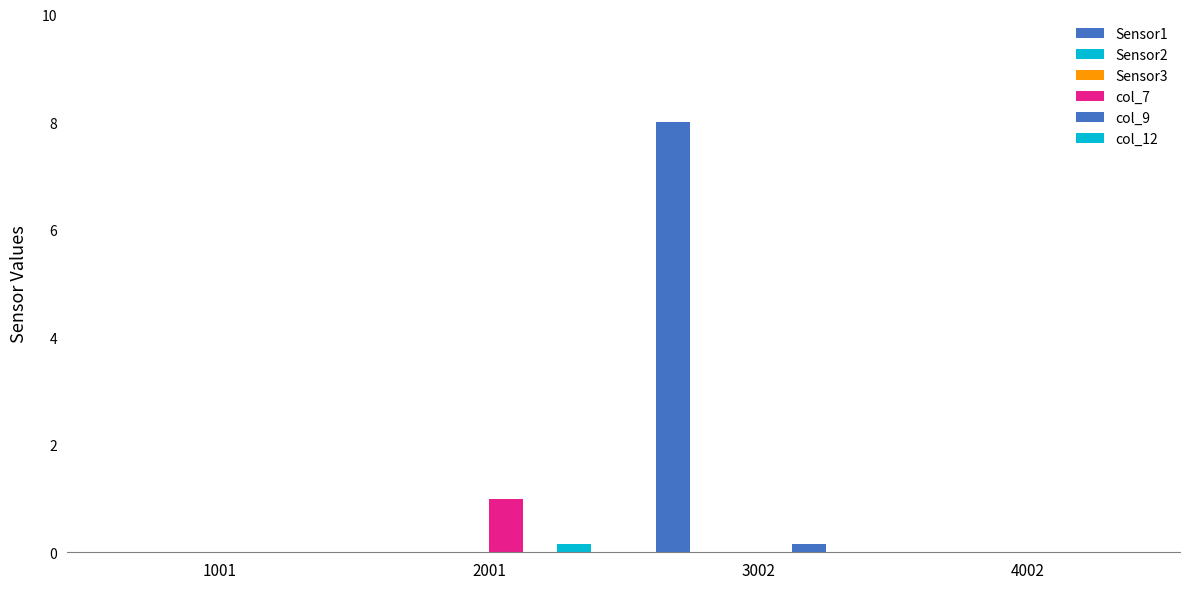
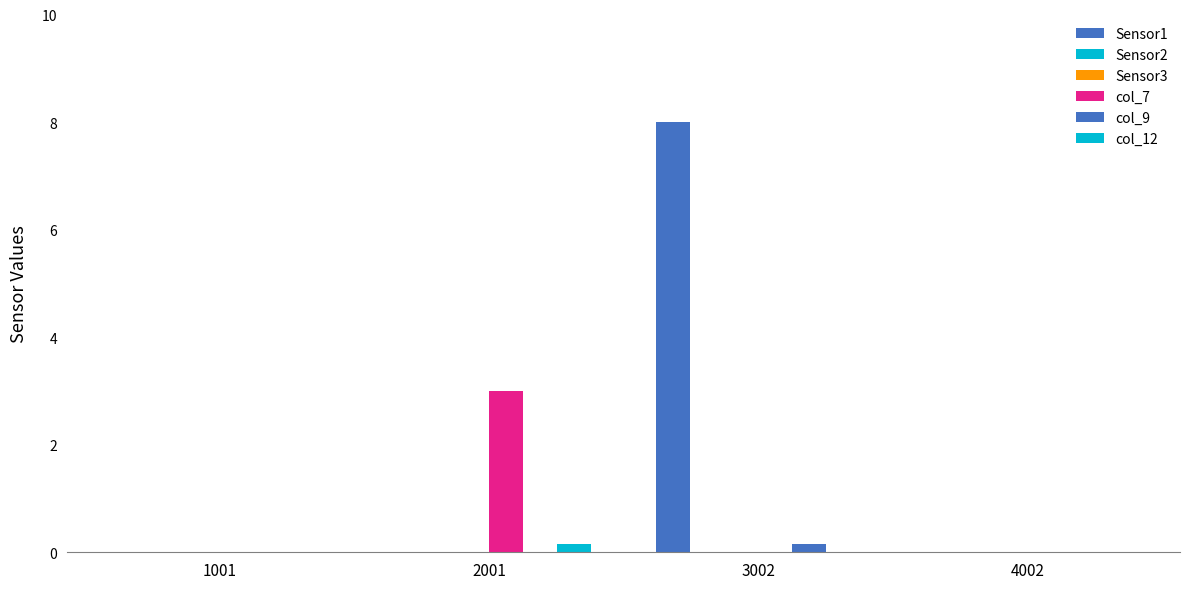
col_7, 2001: 1 -> 3
